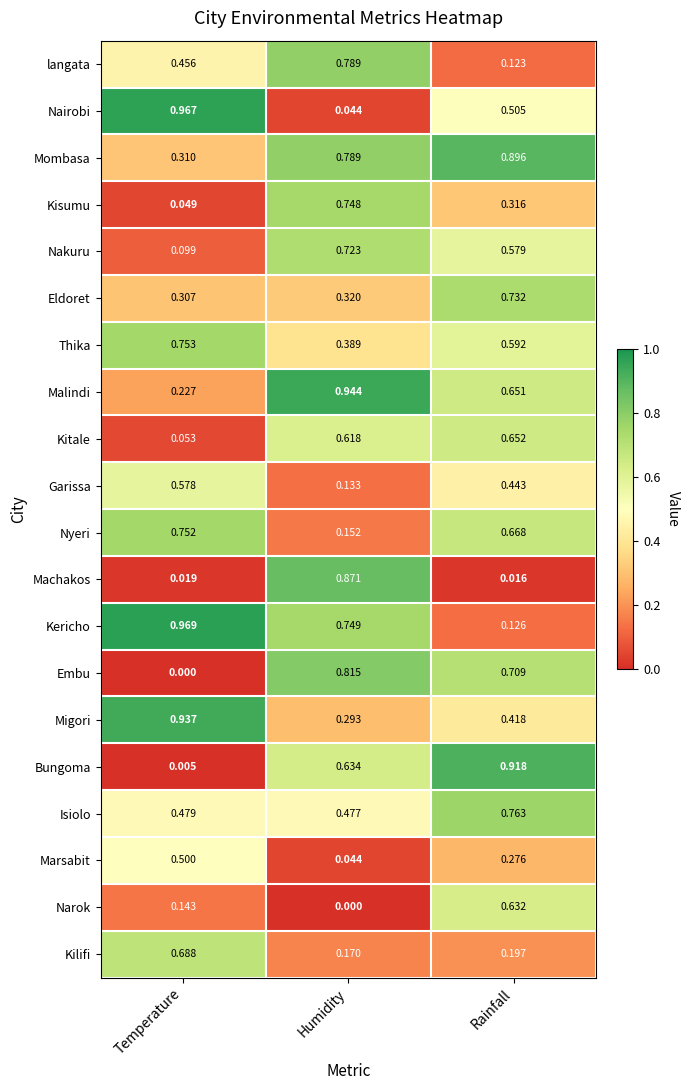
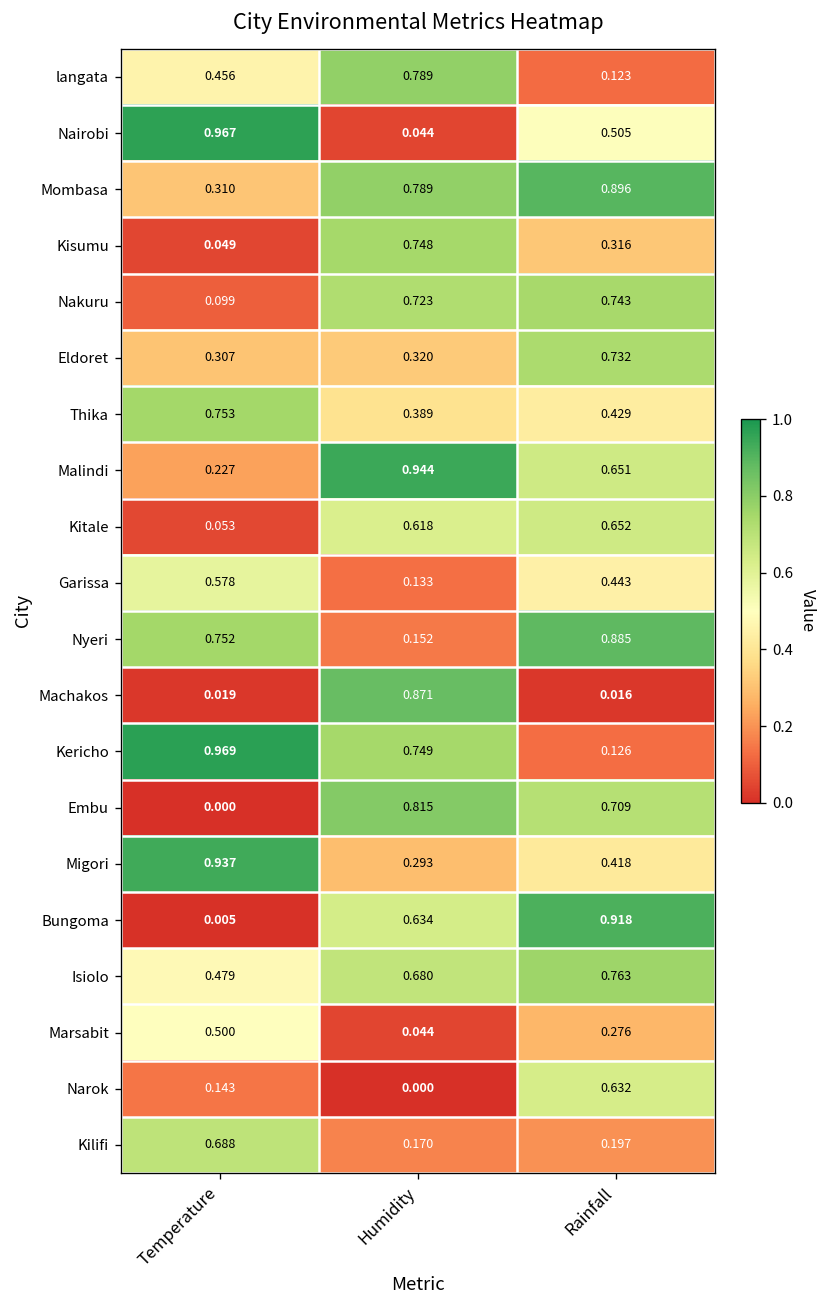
Nakuru, Rainfall: 0.579 -> 0.743
Thika, Rainfall: 0.592 -> 0.429
Nyeri, Rainfall: 0.668 -> 0.885
Isiolo, Humidity: 0.477 -> 0.680
